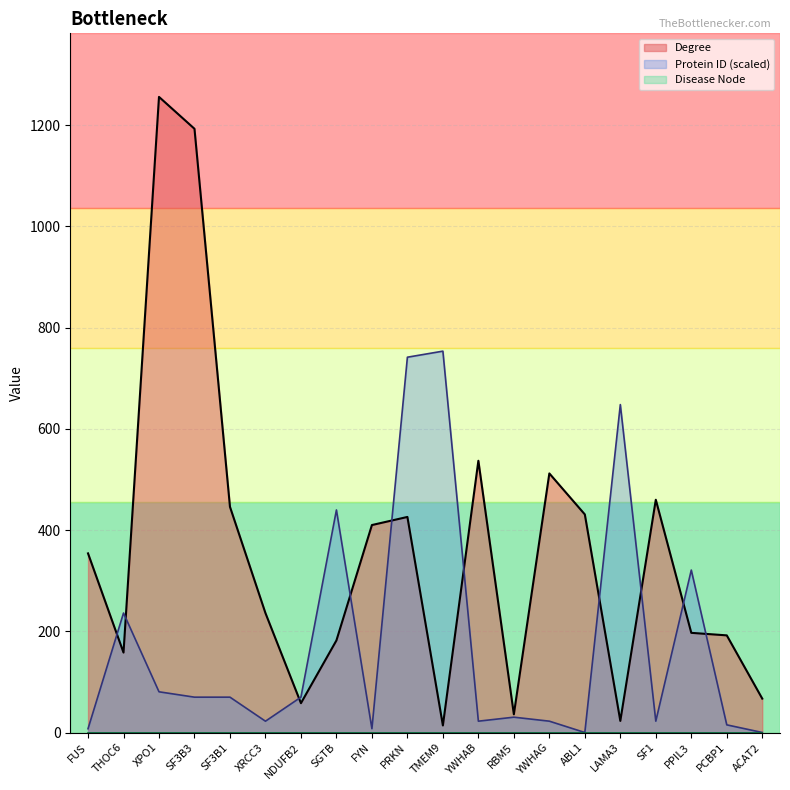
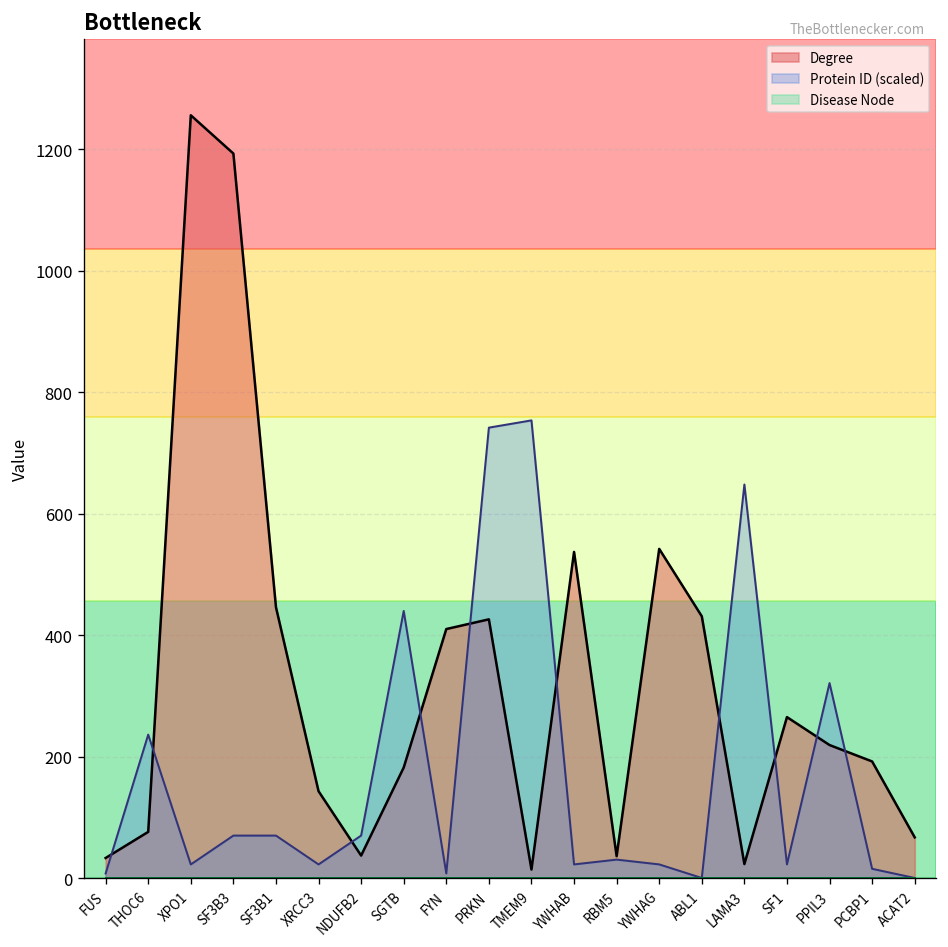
Degree, FUS: 350 -> 30
Degree, THOC6: 160 -> 80
Protein ID (scaled), XPO1: 80 -> 20
Degree, XRCC3: 240 -> 140
Degree, NDUFB2: 60 -> 40
Degree, YWHAG: 510 -> 540
Degree, SF1: 460 -> 270
Degree, PPIL3: 200 -> 220
